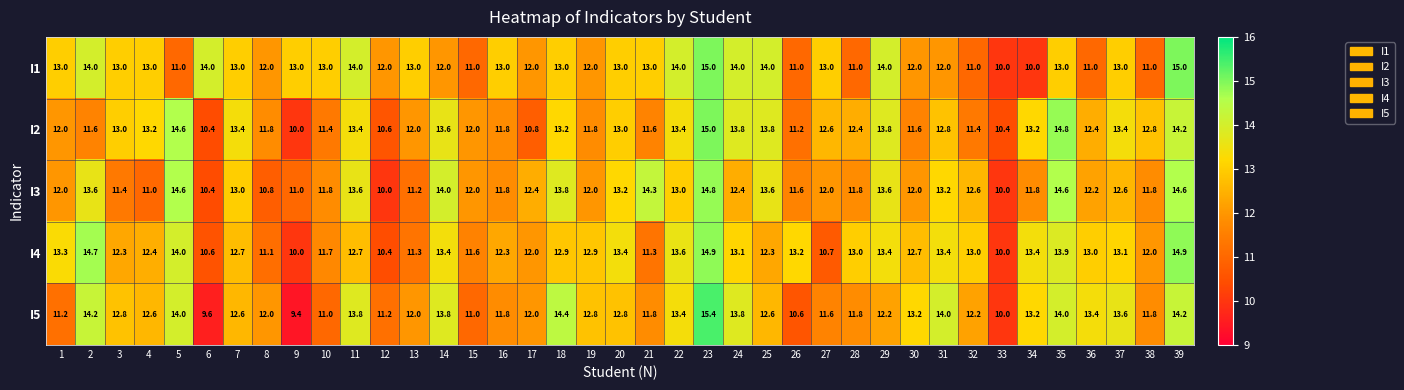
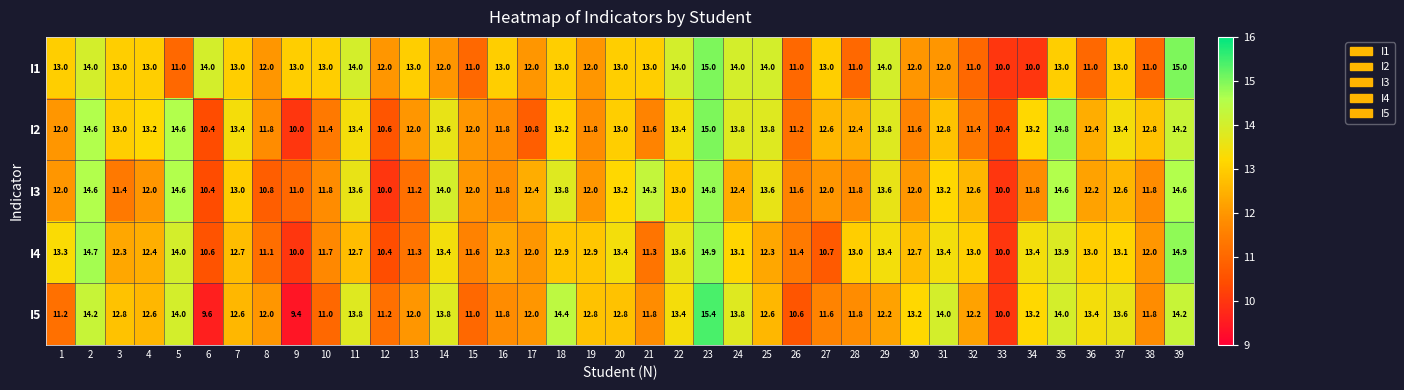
I2, 2: 11.6 -> 14.6
I3, 2: 13.6 -> 14.6
I3, 4: 11.0 -> 12.0
I4, 26: 13.2 -> 11.4
